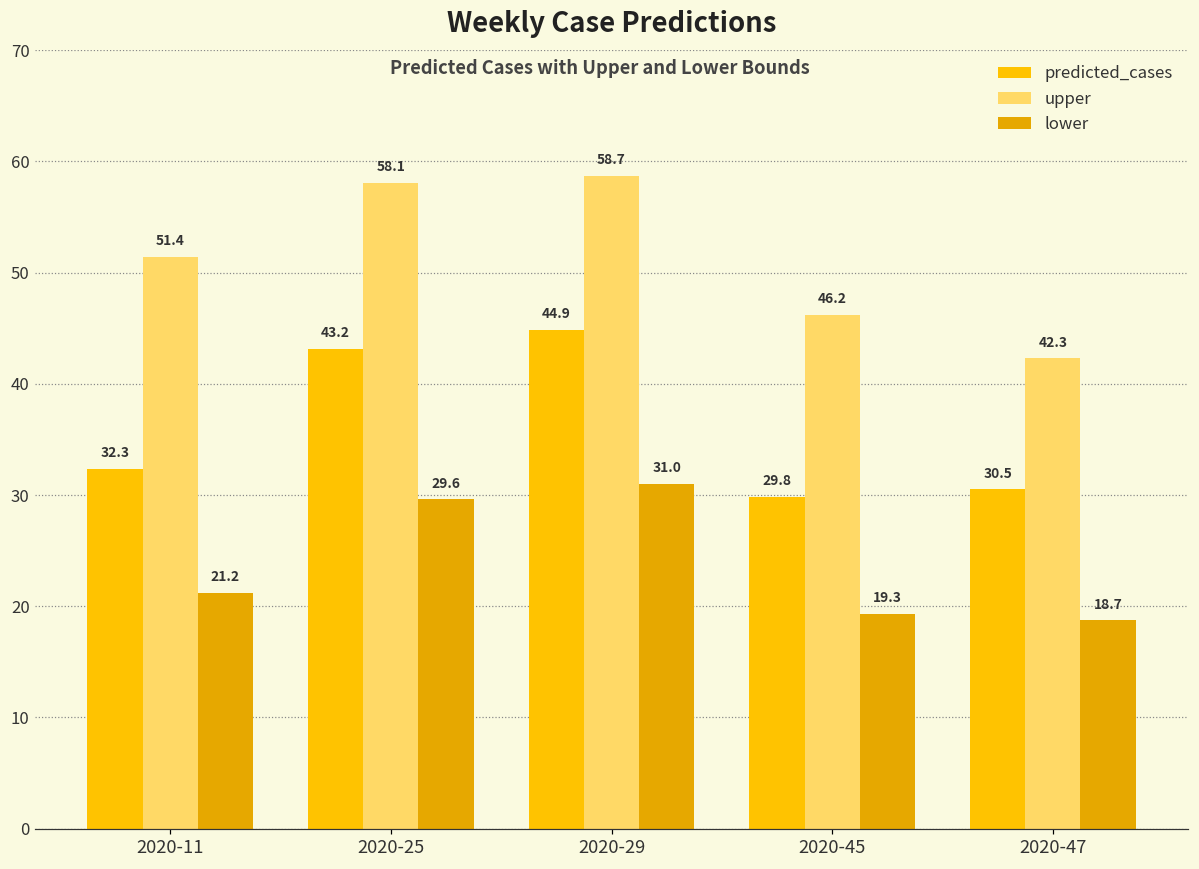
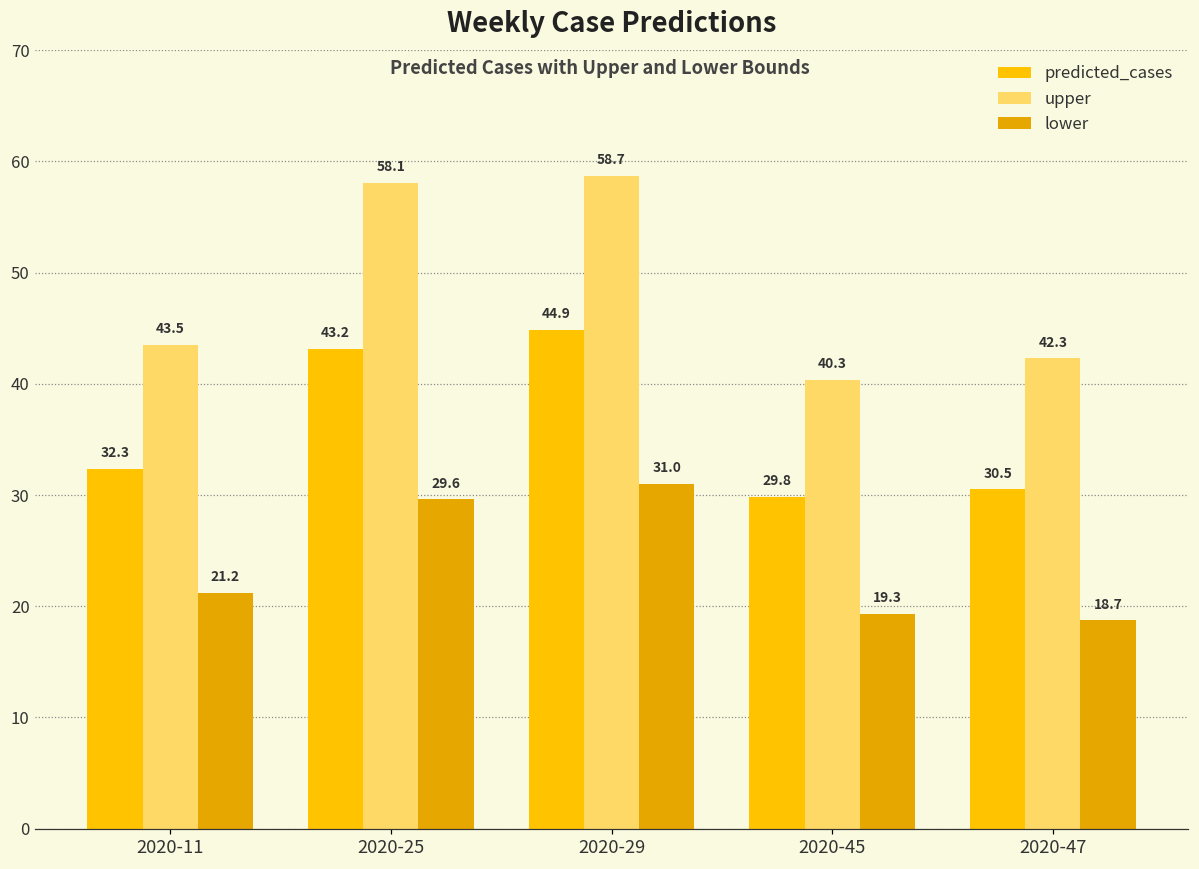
upper, 2020-11: 51.4 -> 43.5
upper, 2020-45: 46.2 -> 40.3
